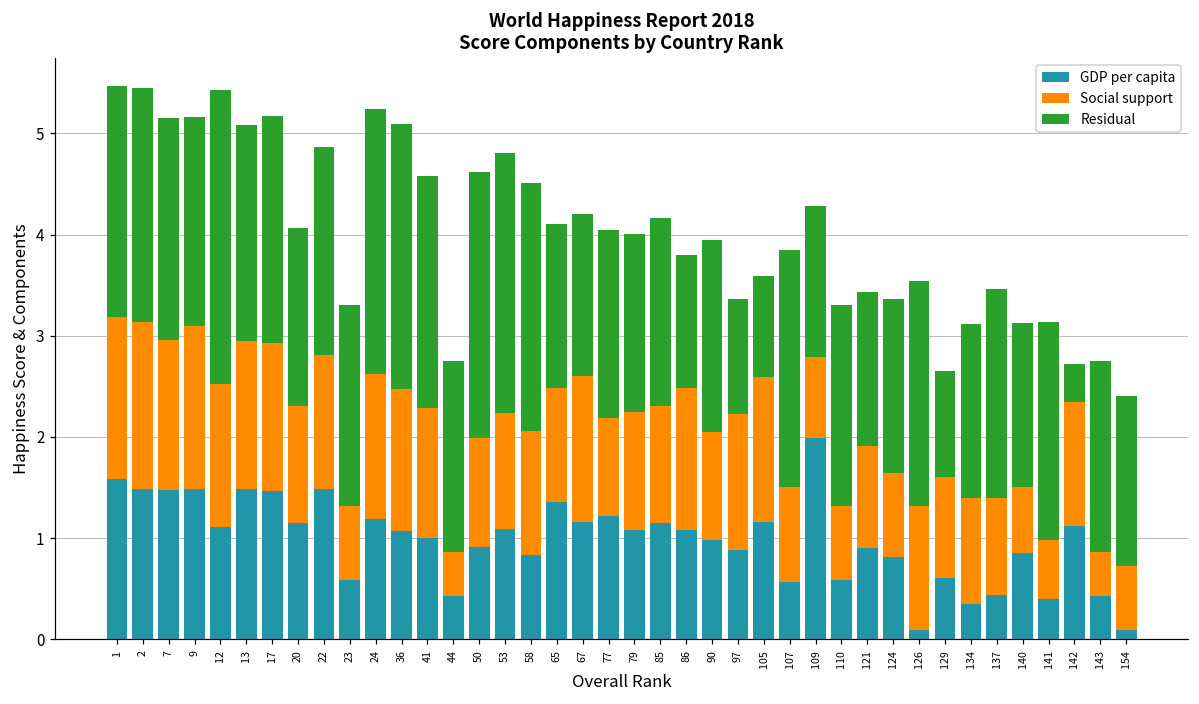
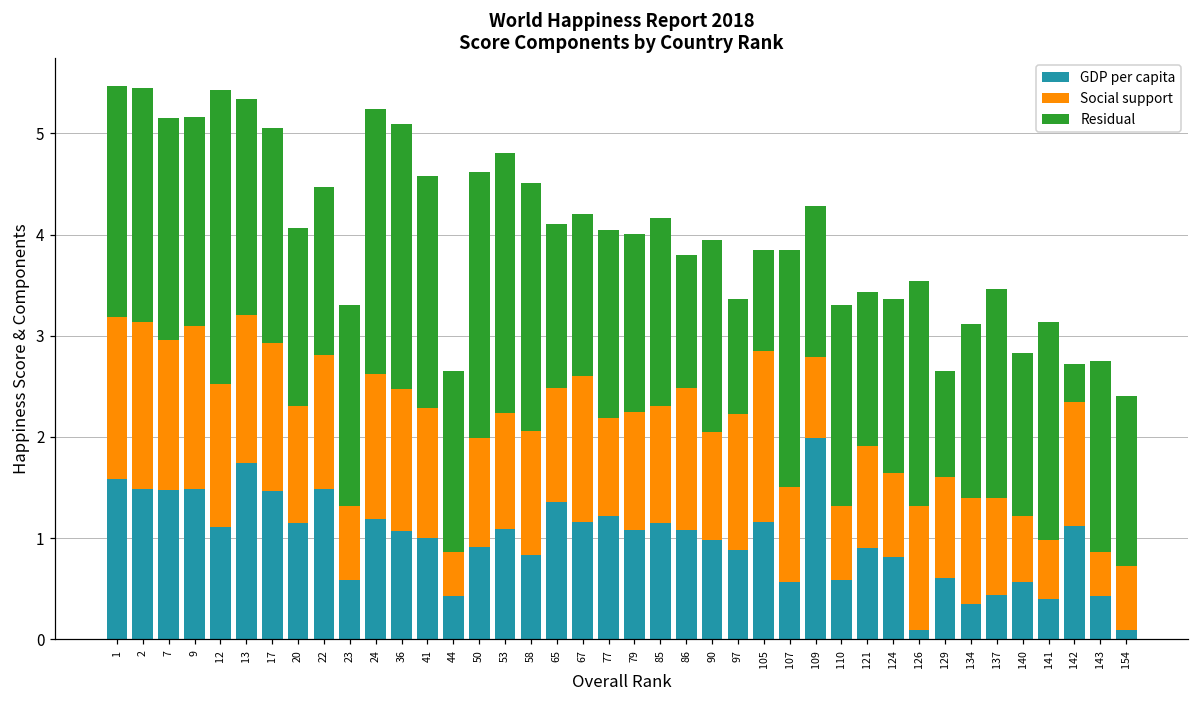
GDP per capita, 13: 1.5 -> 1.7
Residual, 17: 2.2 -> 2.1
Residual, 22: 2.1 -> 1.7
Residual, 44: 1.9 -> 1.8
Social support, 105: 1.4 -> 1.7
GDP per capita, 140: 0.9 -> 0.6
